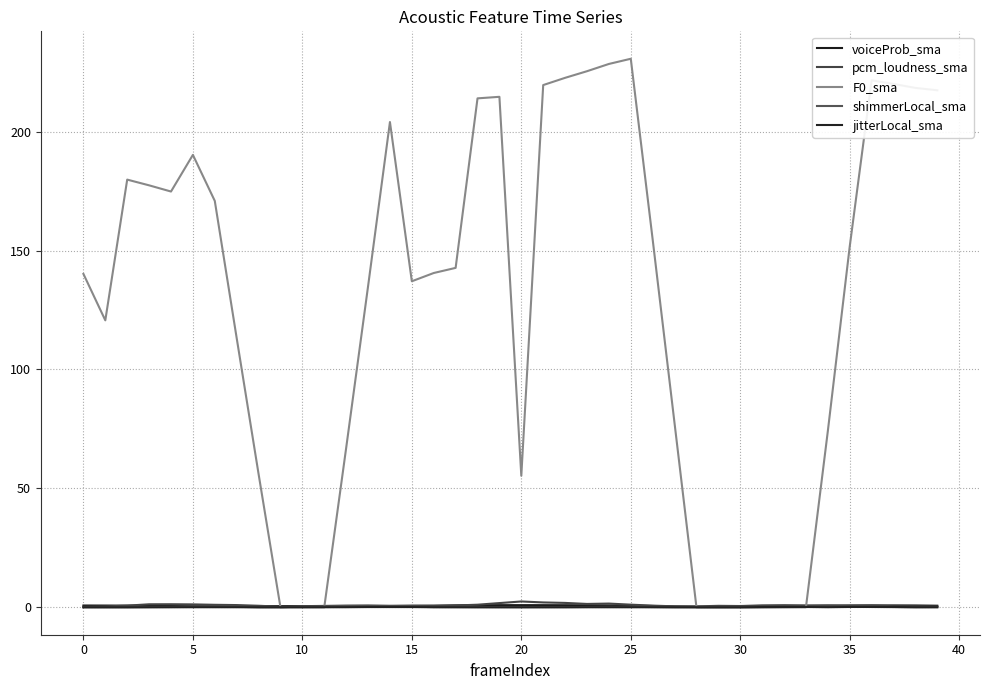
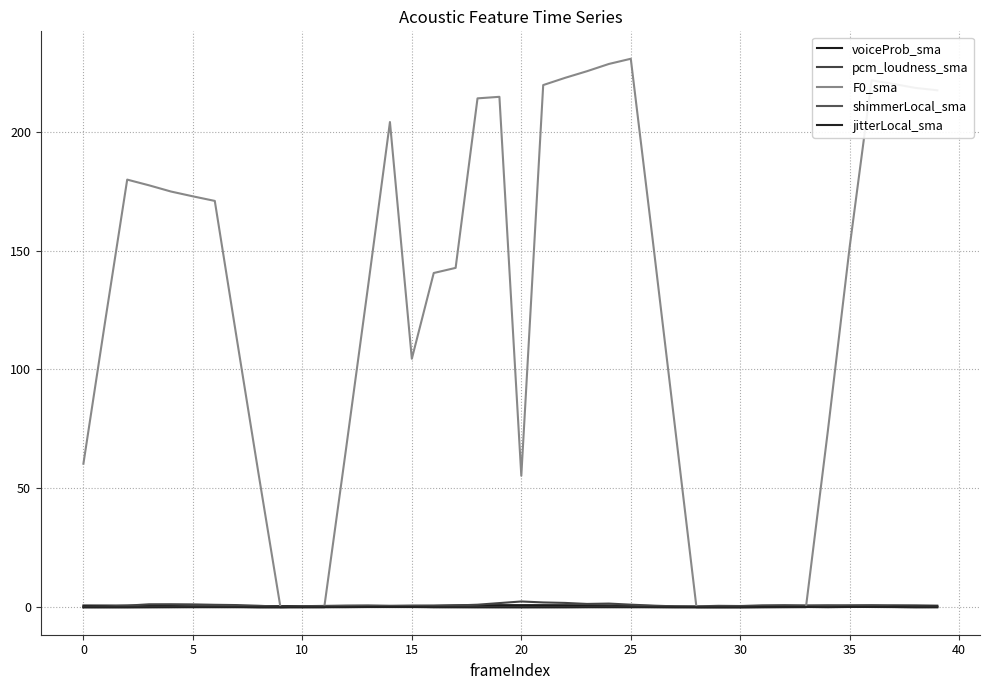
F0_sma, 0: 140 -> 60
F0_sma, 5: 190 -> 173
F0_sma, 15: 137 -> 104
